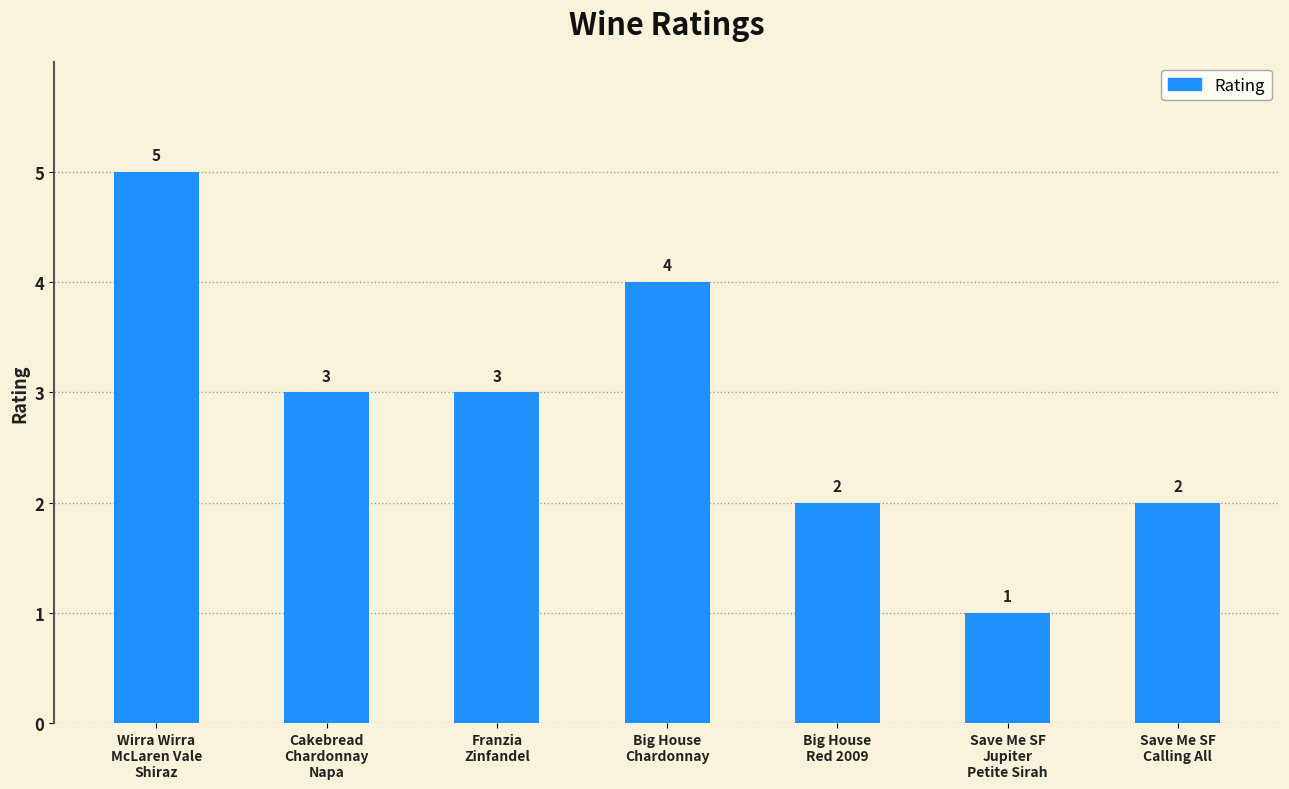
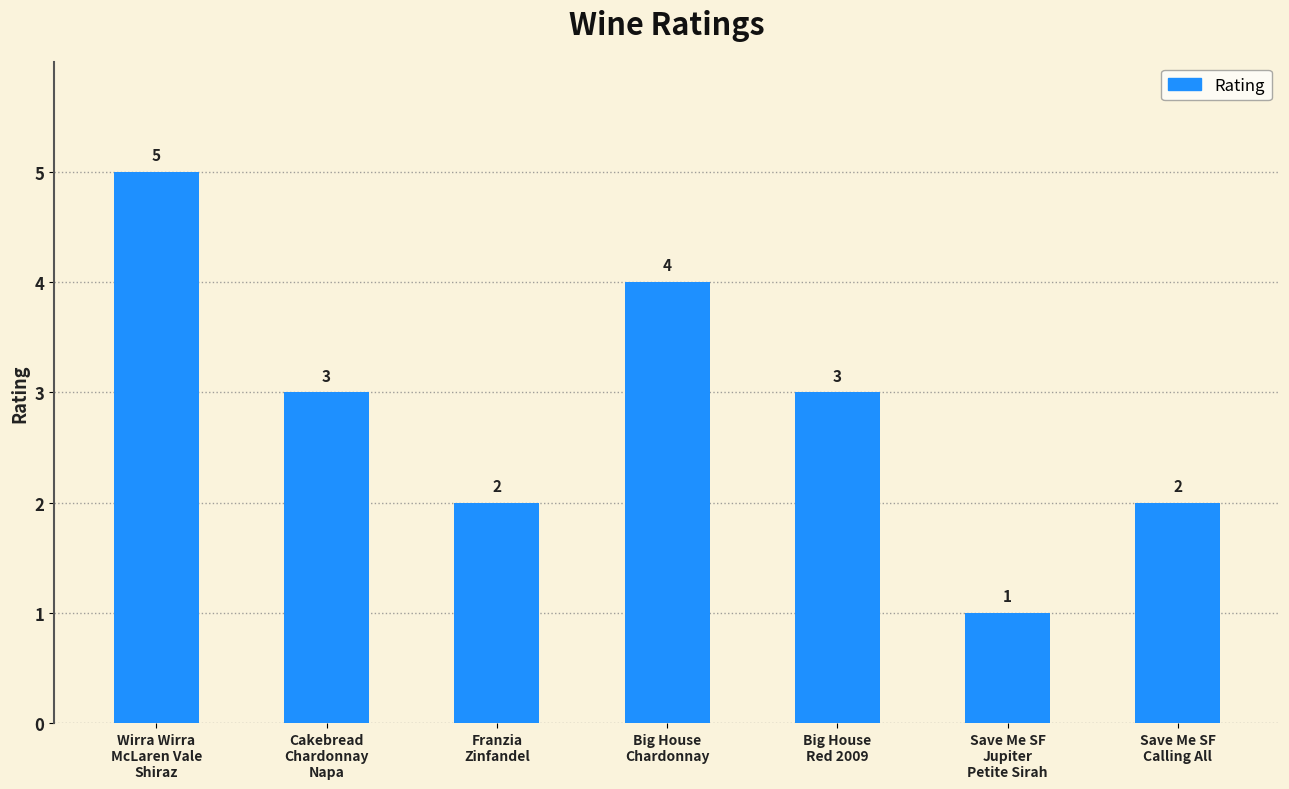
Franzia Zinfandel: 3 -> 2
Big House Red 2009: 2 -> 3
